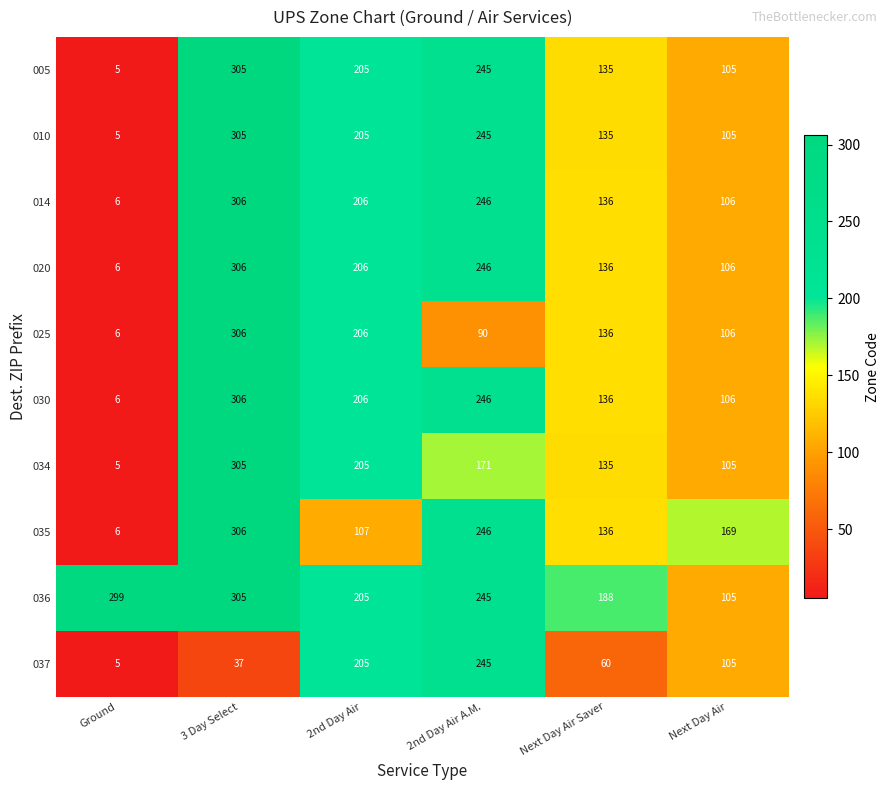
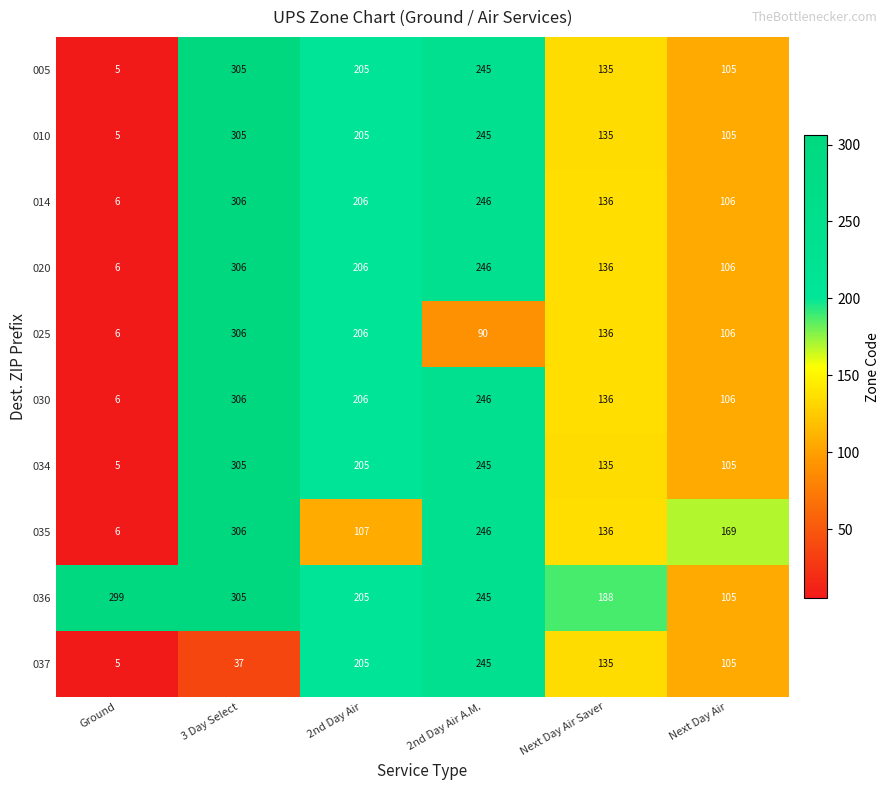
034, 2nd Day Air A.M.: 171 -> 245
037, Next Day Air Saver: 60 -> 135
